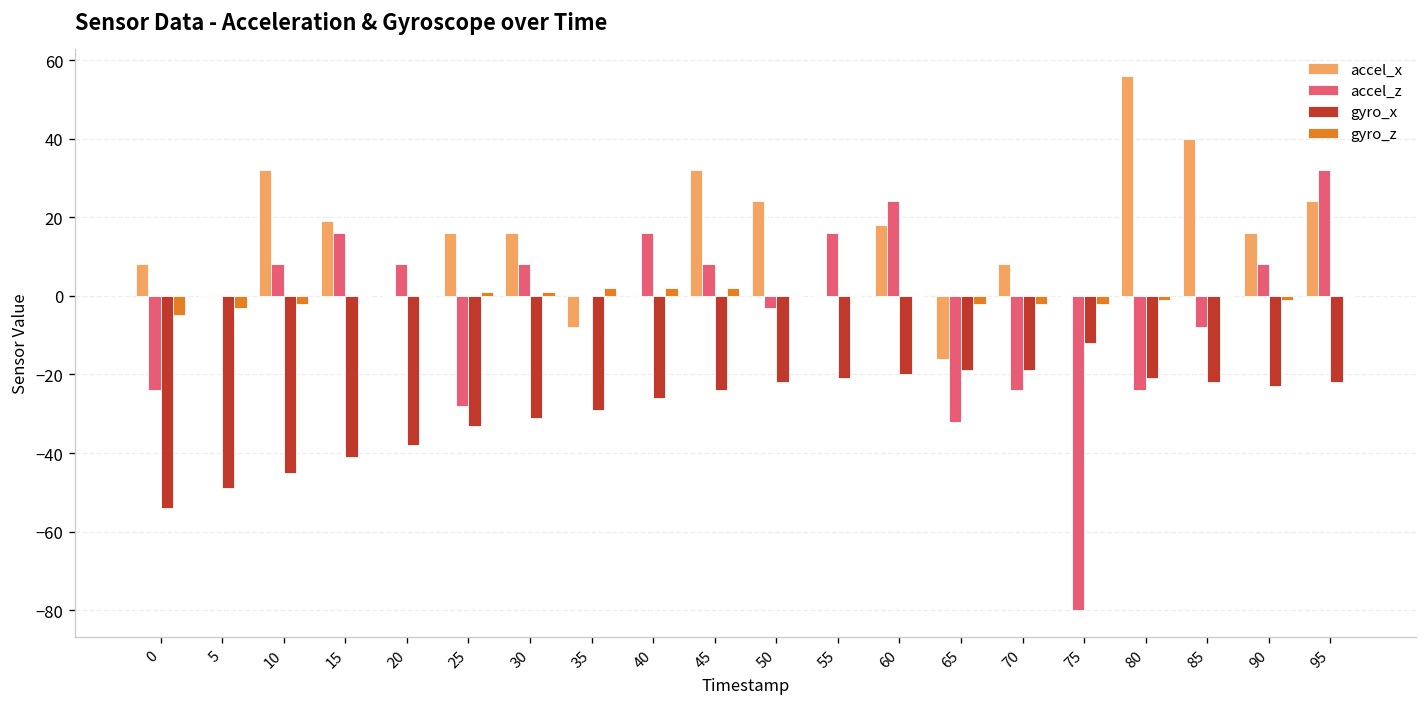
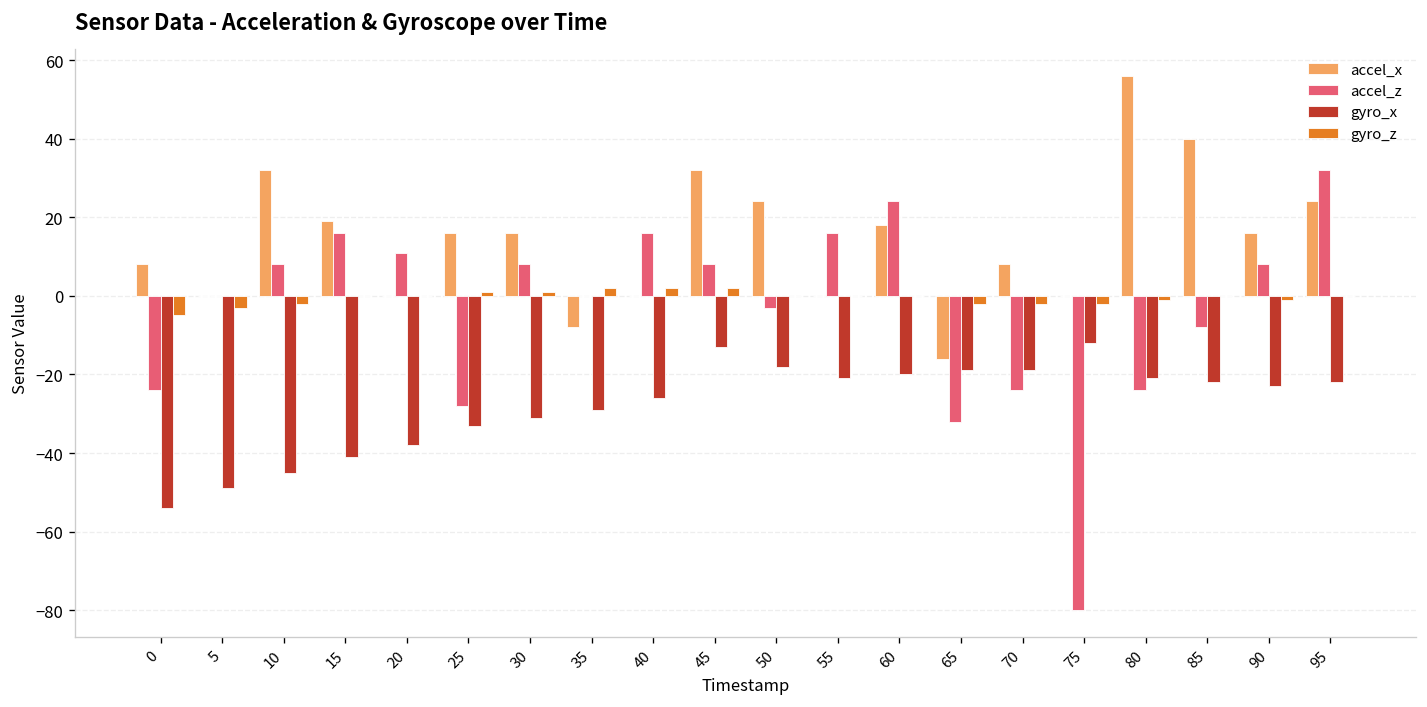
accel_z, 20: 8 -> 11
gyro_x, 45: -24 -> -13
gyro_x, 50: -22 -> -18
